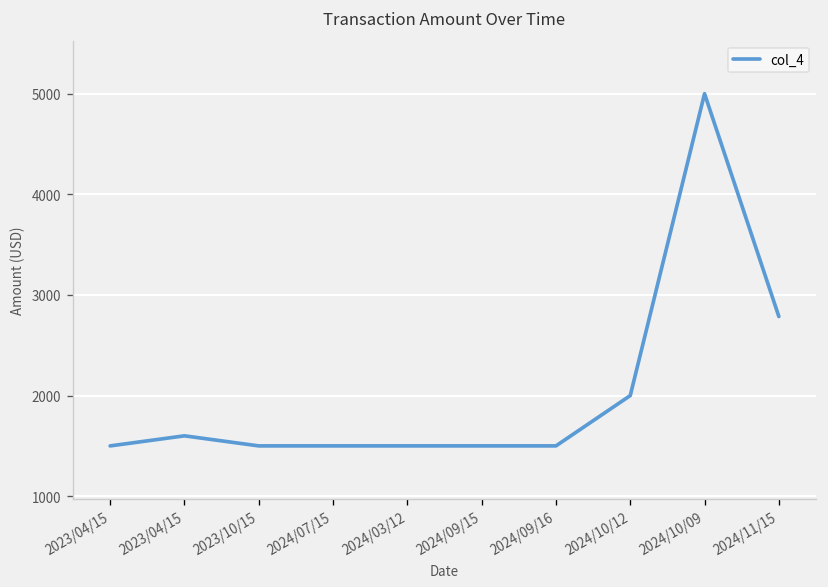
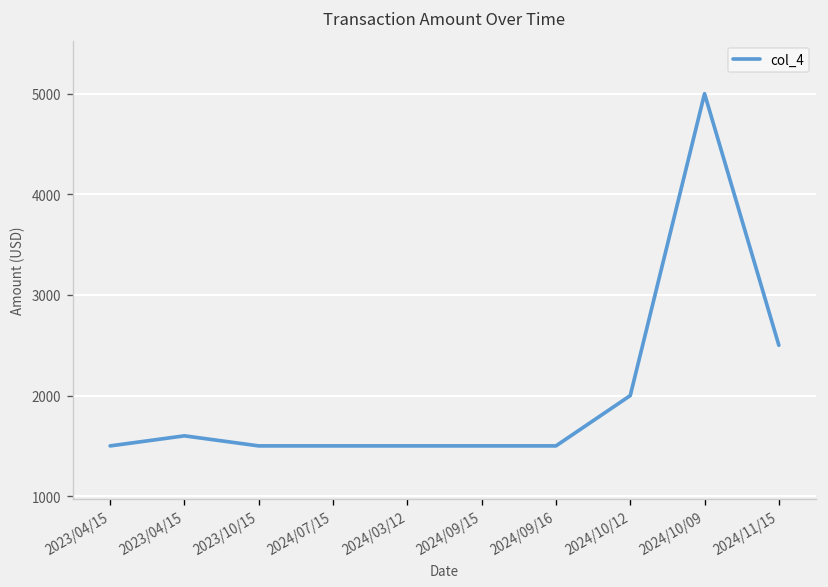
2024/11/15: 2800 -> 2500
